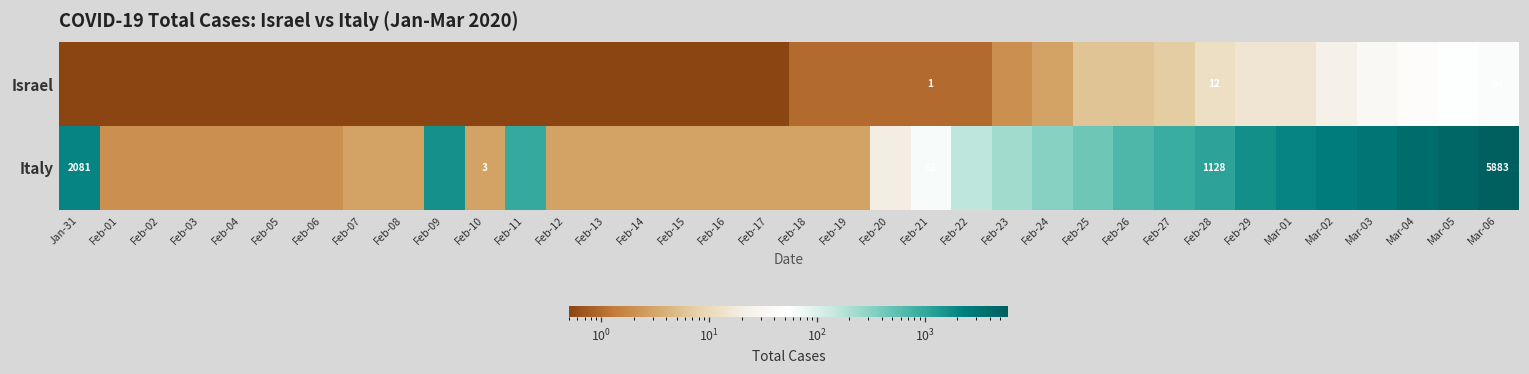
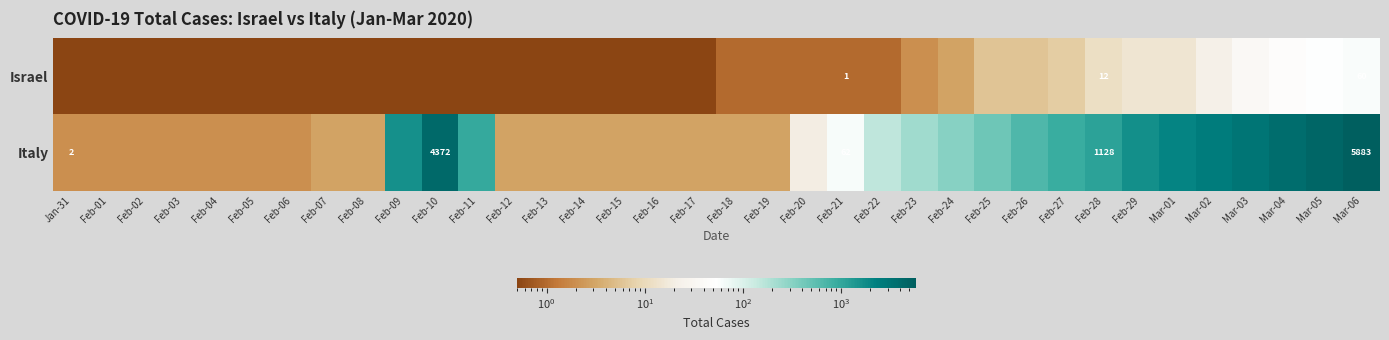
Italy, Jan-31: 2081 -> 2
Italy, Feb-10: 3 -> 4372
